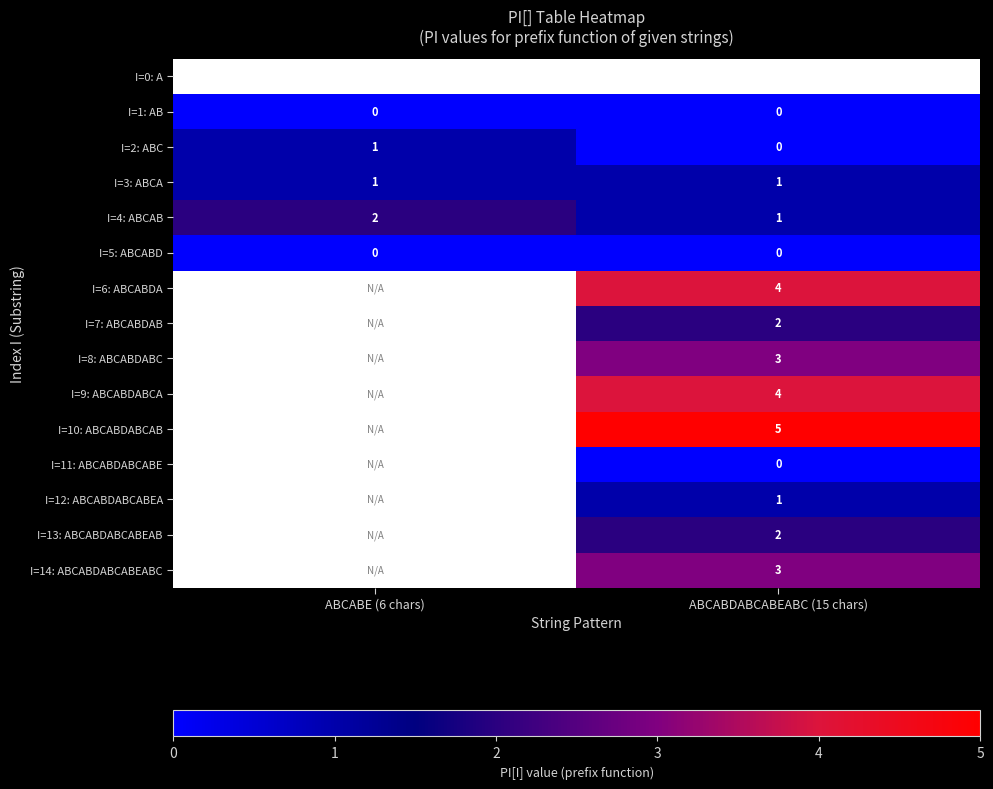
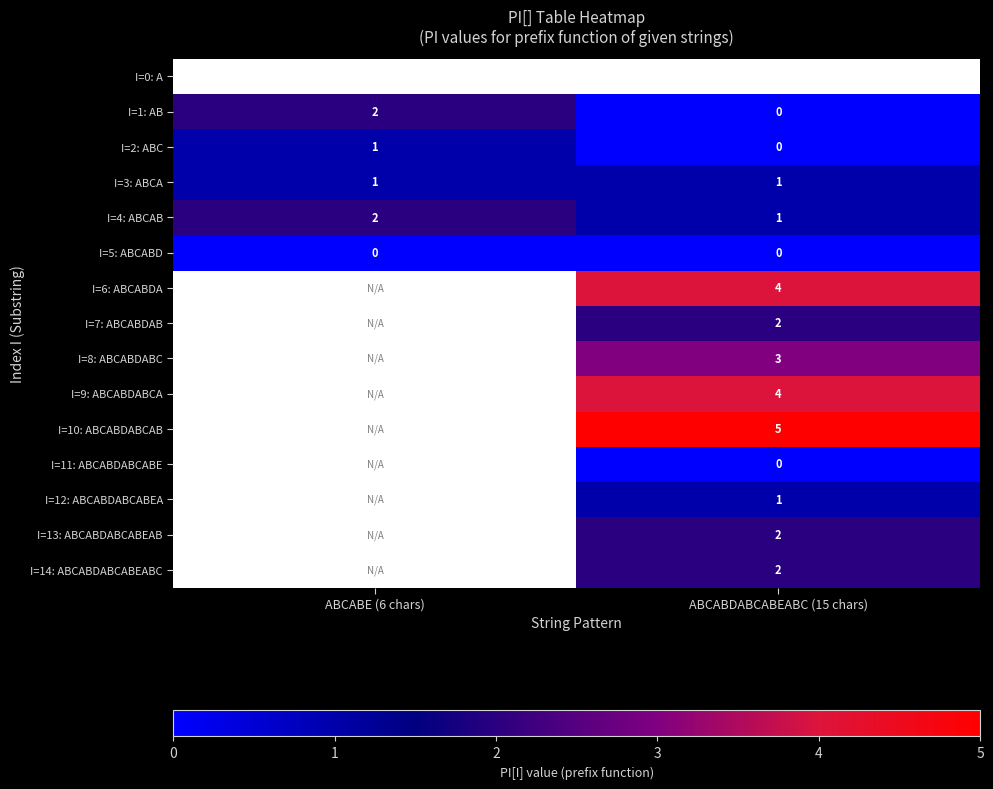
I=1: AB, ABCABE (6 chars): 0 -> 2
I=14: ABCABDABCABEABC, ABCABDABCABEABC (15 chars): 3 -> 2
